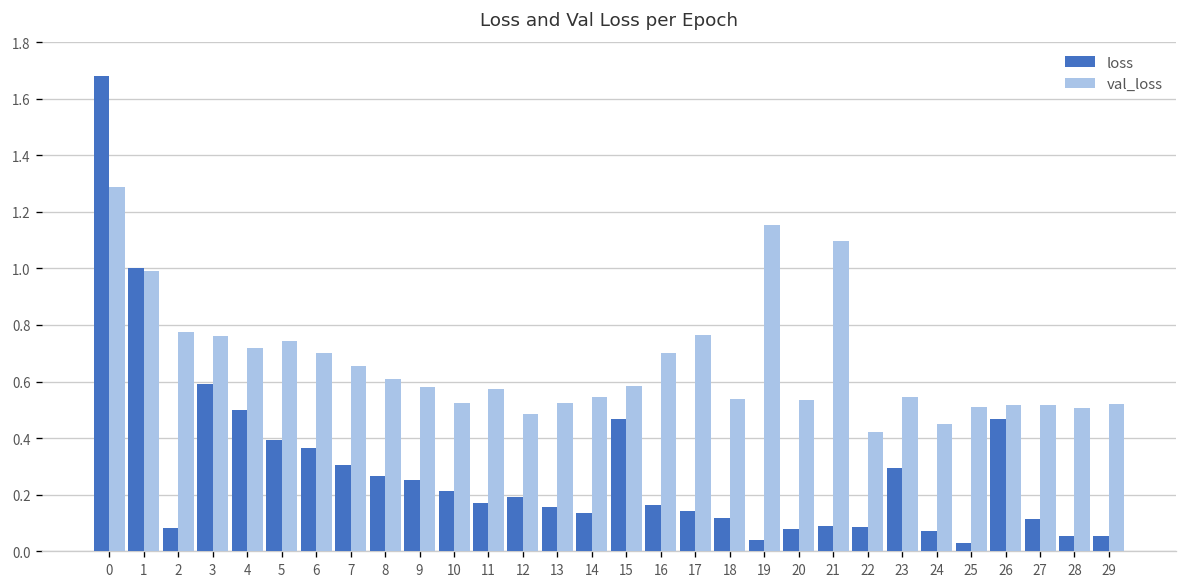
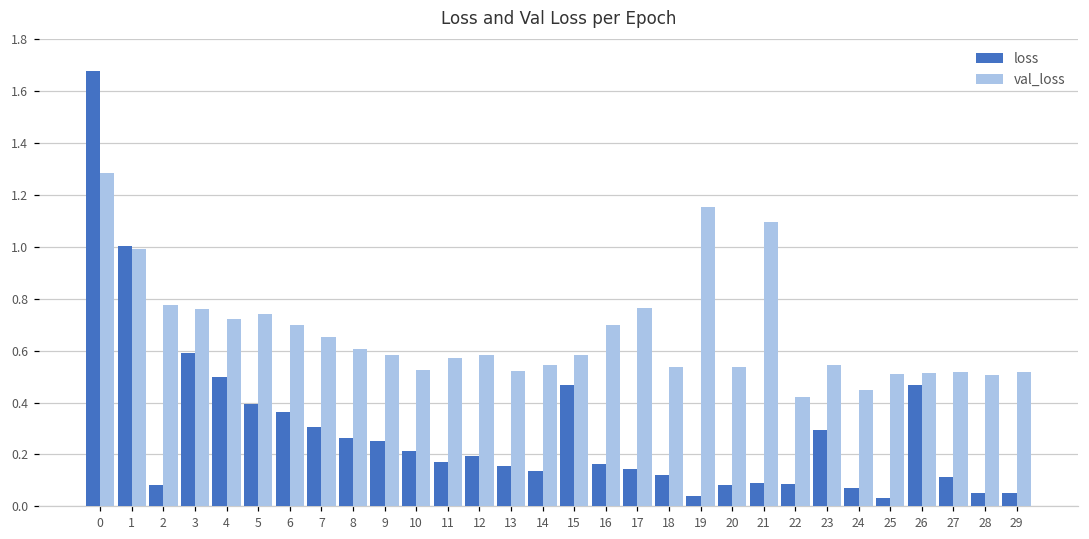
val_loss, 12: 0.49 -> 0.59
